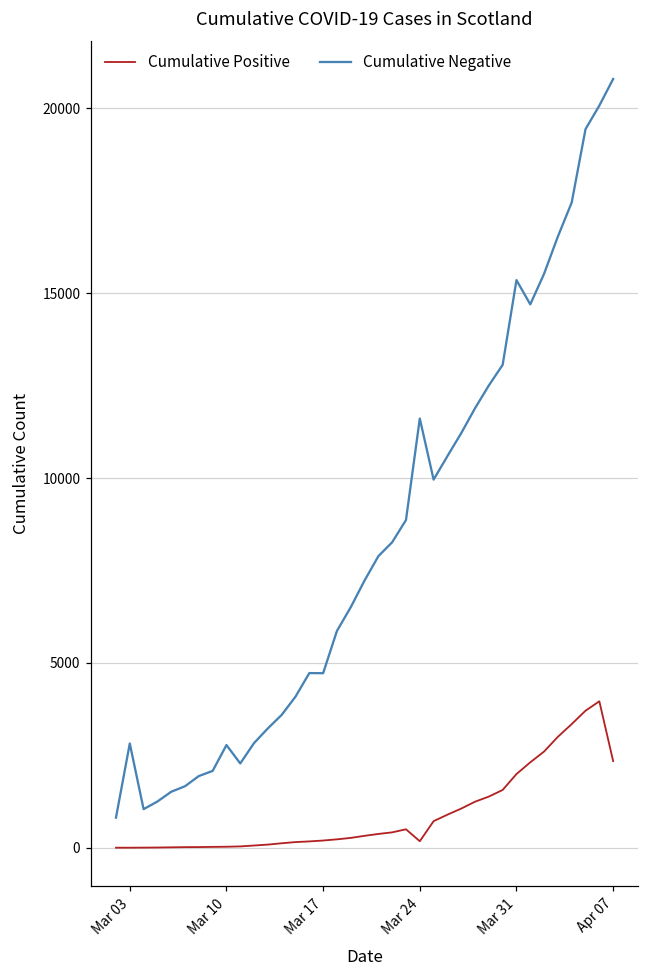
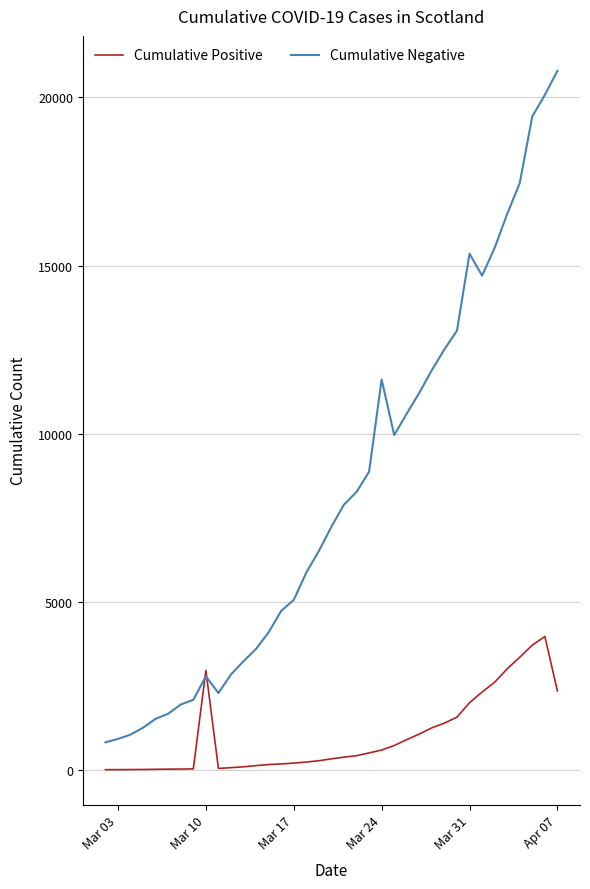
Cumulative Negative, Mar 03: 2800 -> 900
Cumulative Positive, Mar 10: 0 -> 3000
Cumulative Negative, Mar 17: 4700 -> 5100
Cumulative Positive, Mar 24: 200 -> 600
